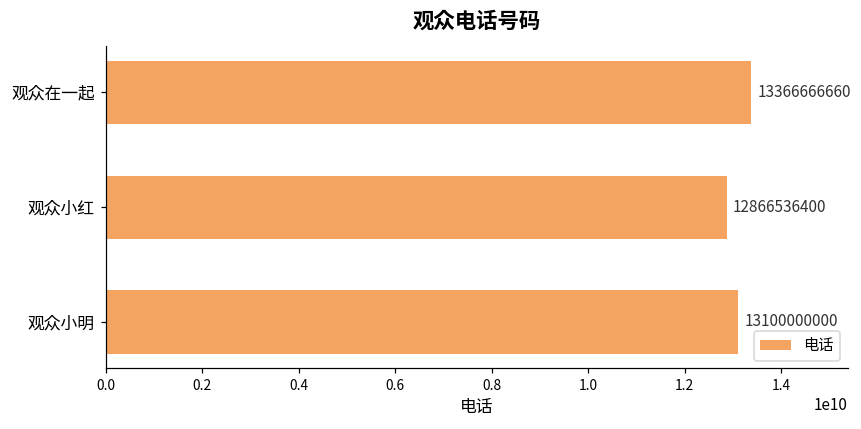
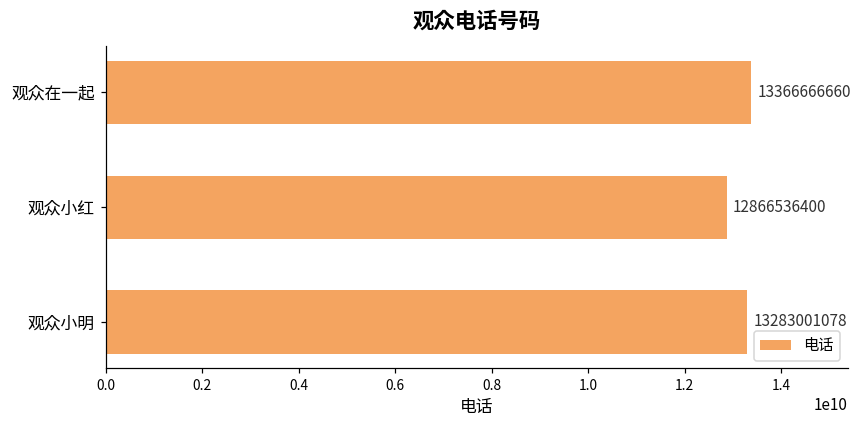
观众小明: 13100000000 -> 13283001078
